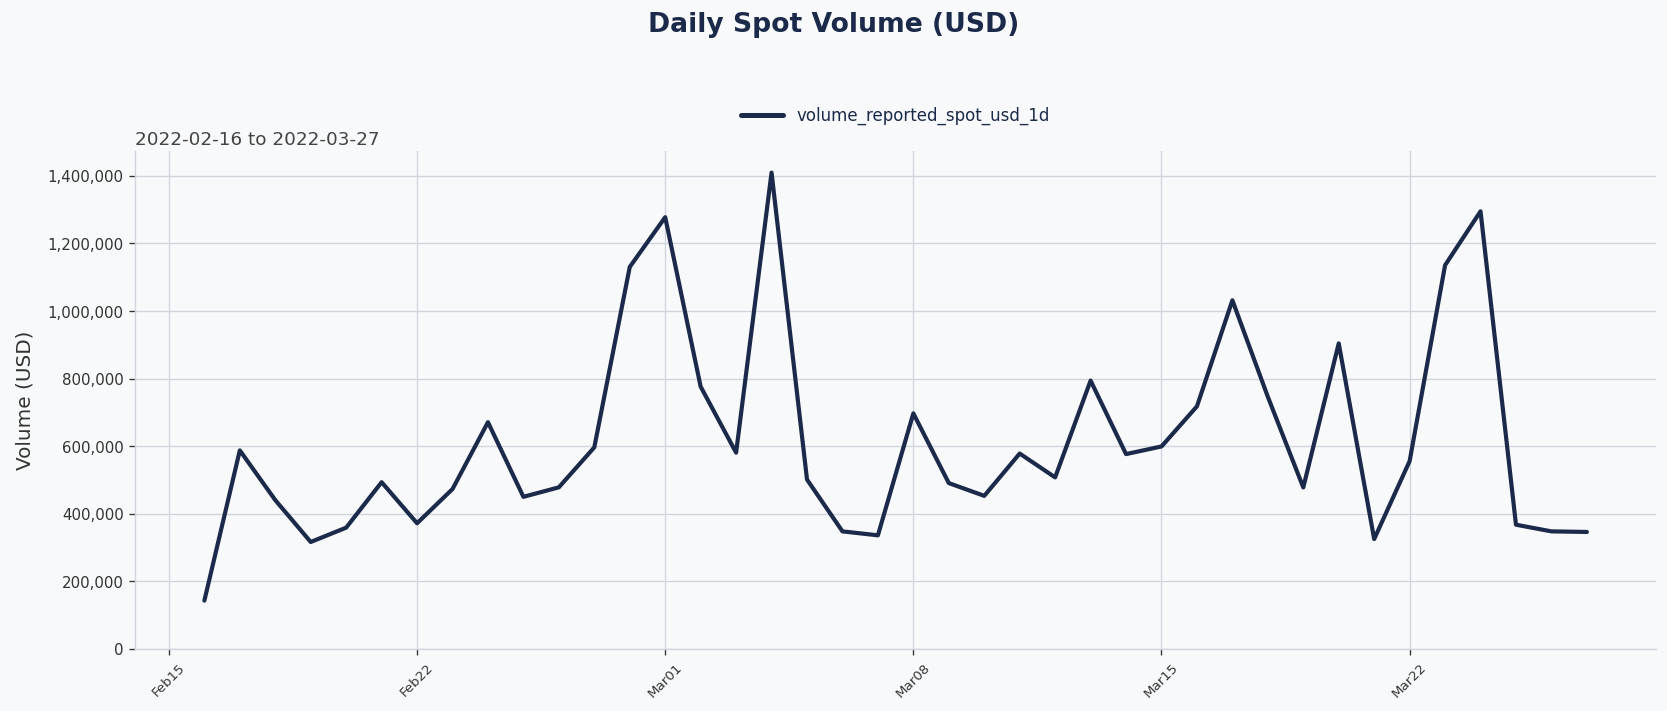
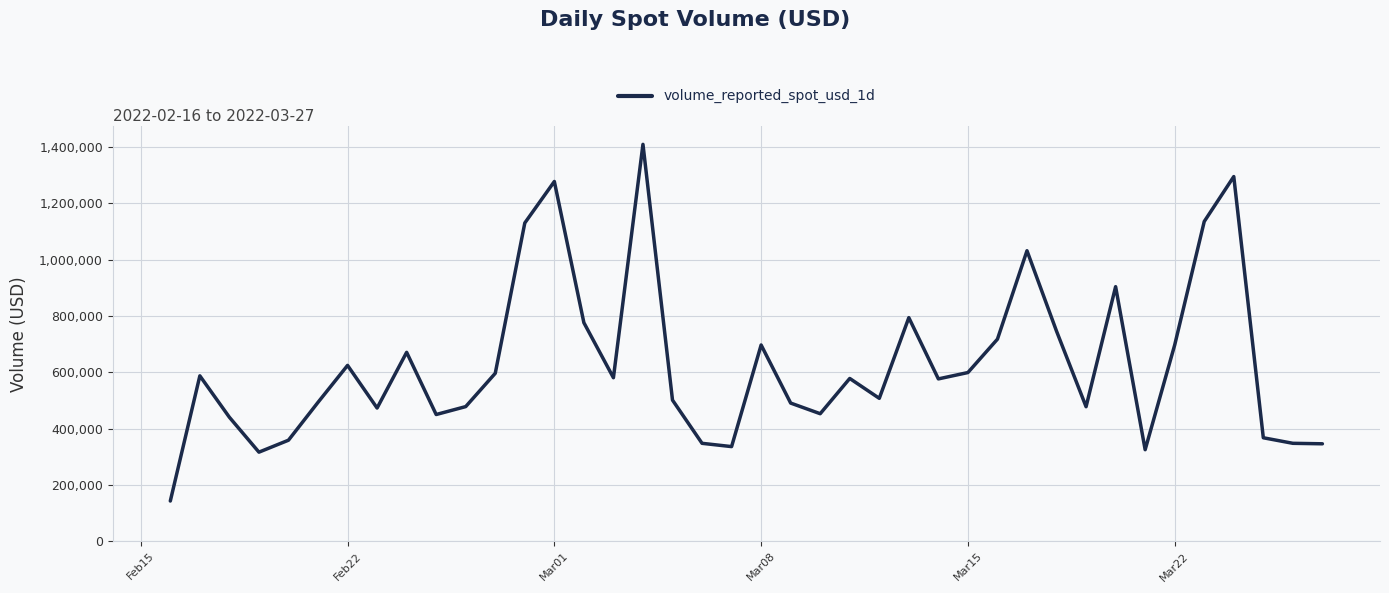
Feb22: 370,000 -> 620,000
Mar22: 560,000 -> 700,000
